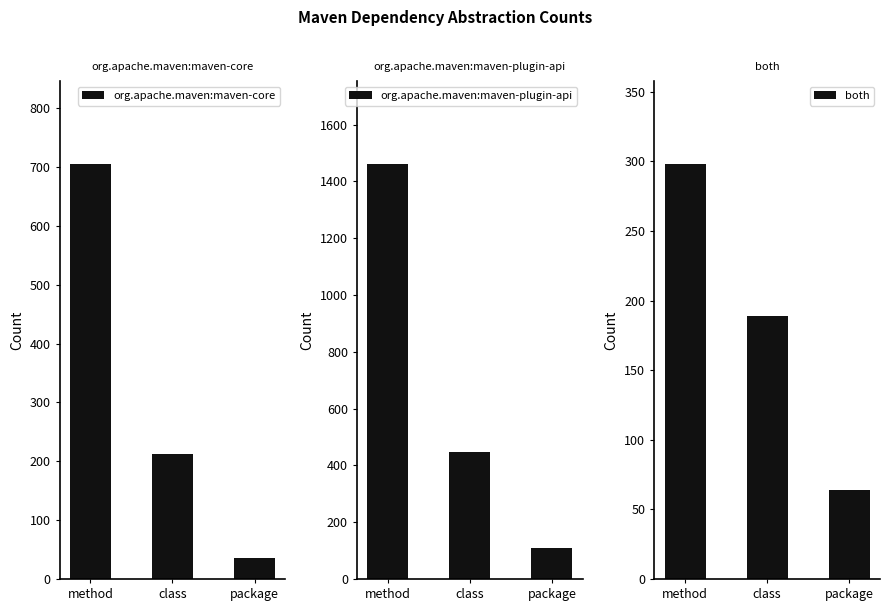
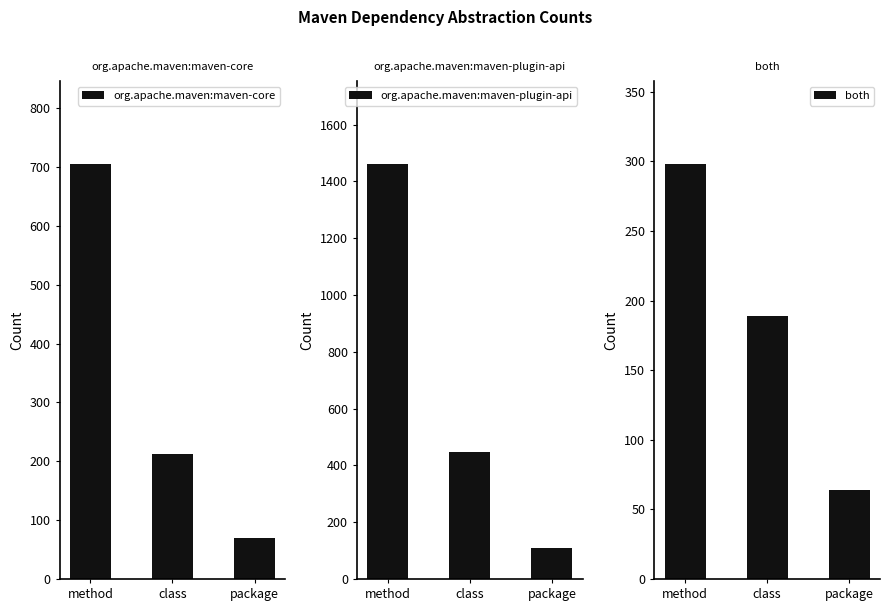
org.apache.maven:maven-core, package: 40 -> 70
